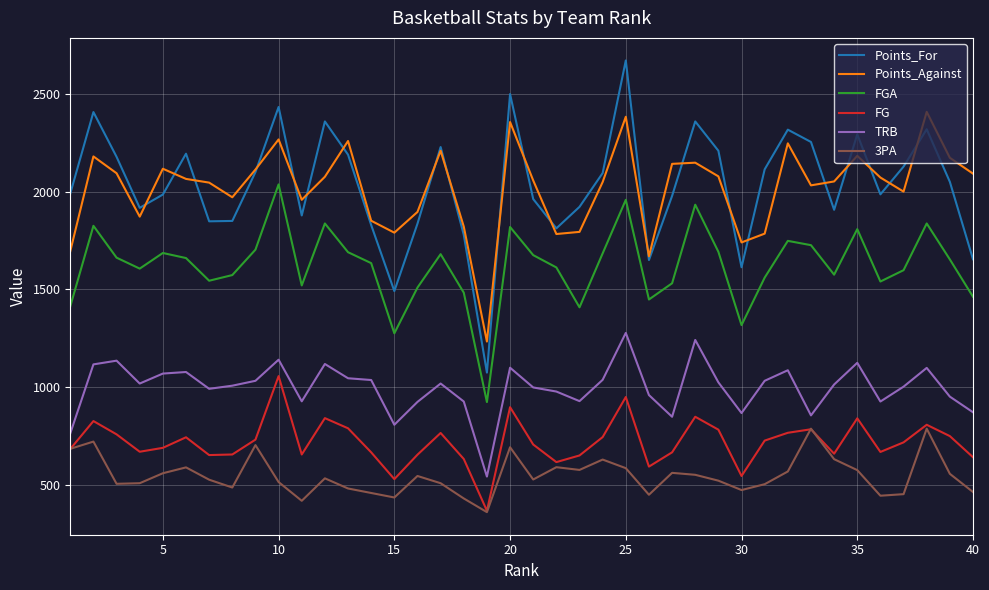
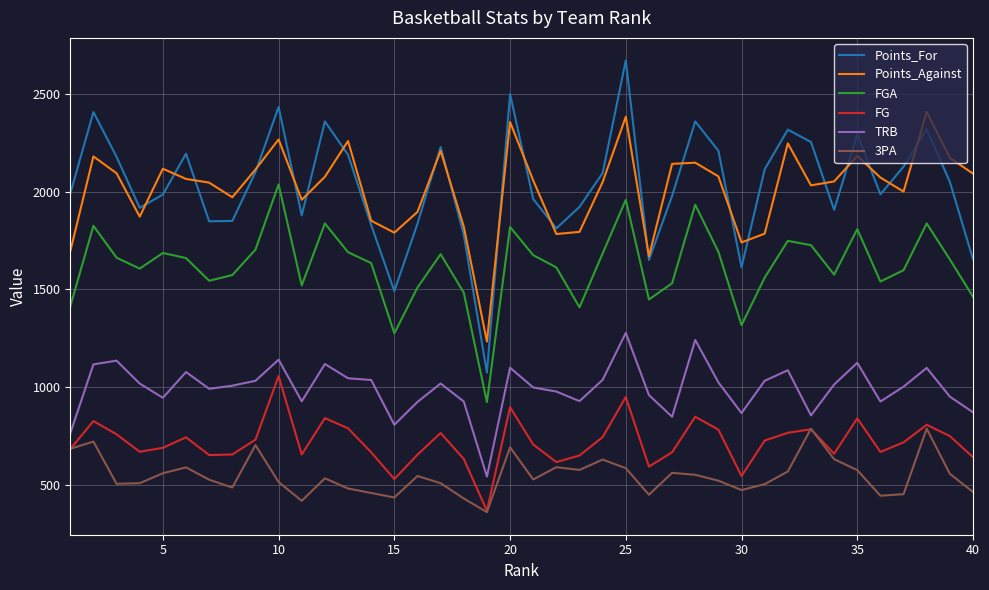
TRB, 5: 1070 -> 950
